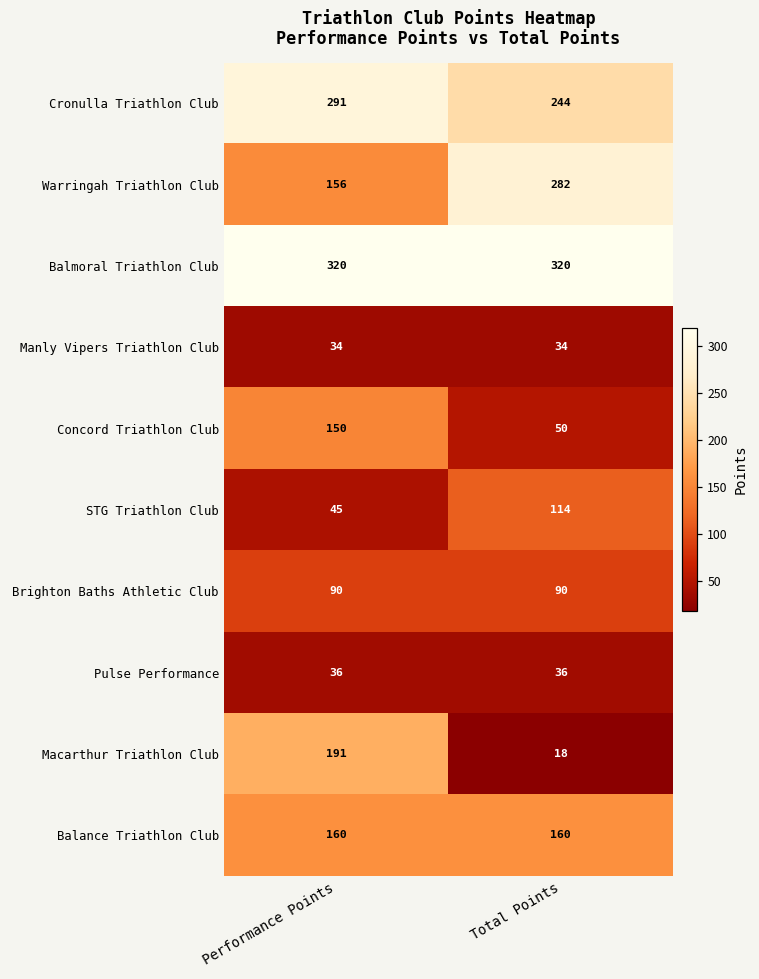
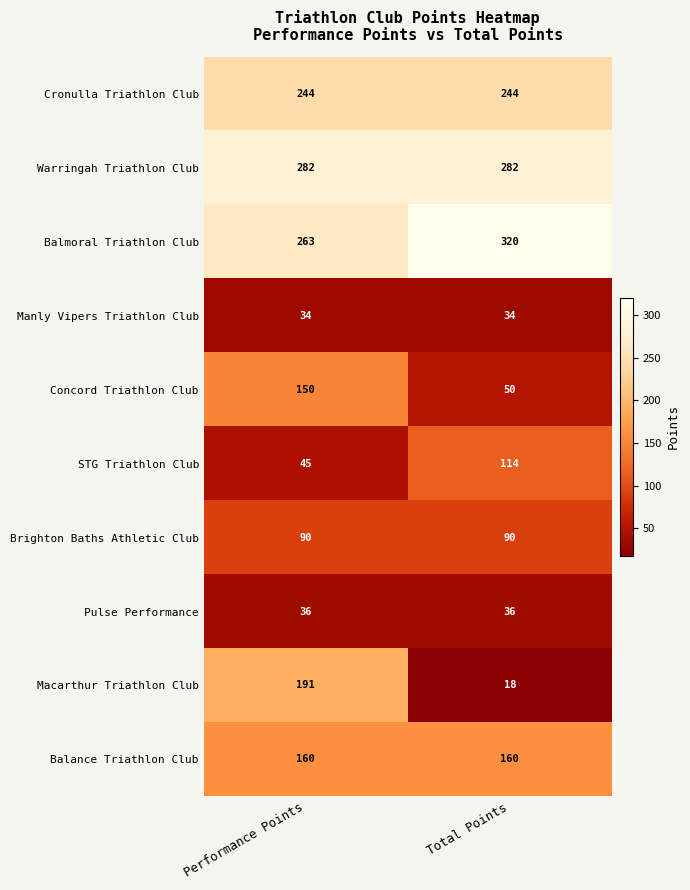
Cronulla Triathlon Club, Performance Points: 291 -> 244
Warringah Triathlon Club, Performance Points: 156 -> 282
Balmoral Triathlon Club, Performance Points: 320 -> 263
